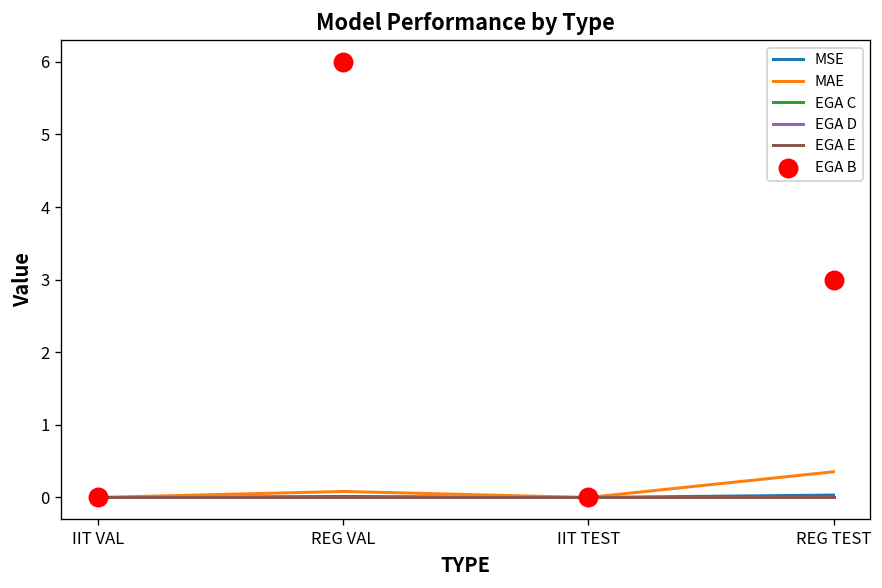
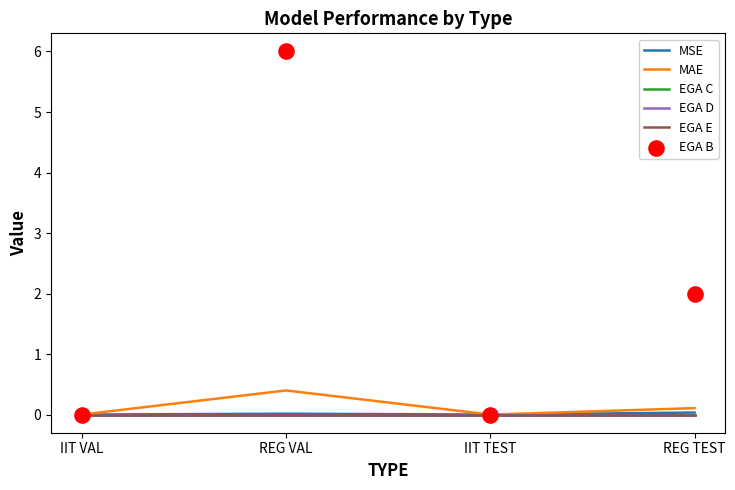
MAE, REG VAL: 0.1 -> 0.4
MAE, REG TEST: 0.4 -> 0.1
EGA B, REG TEST: 3 -> 2
